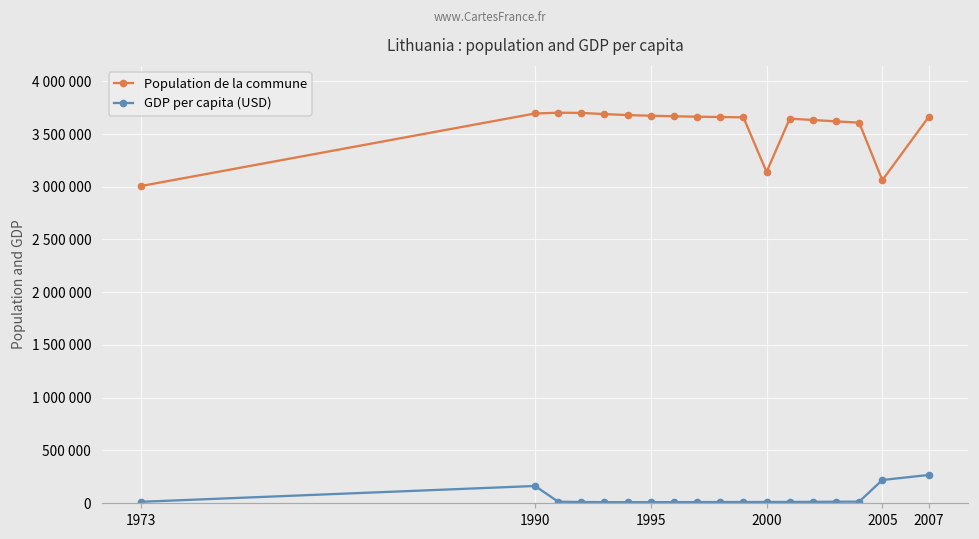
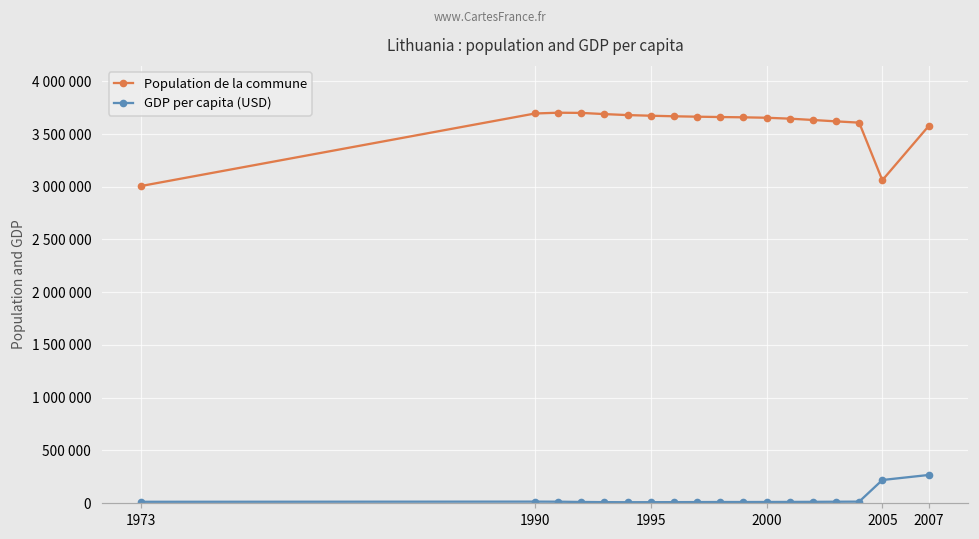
GDP per capita (USD), 1990: 200000 -> 0
Population de la commune, 2000: 3100000 -> 3700000
Population de la commune, 2007: 3700000 -> 3600000
